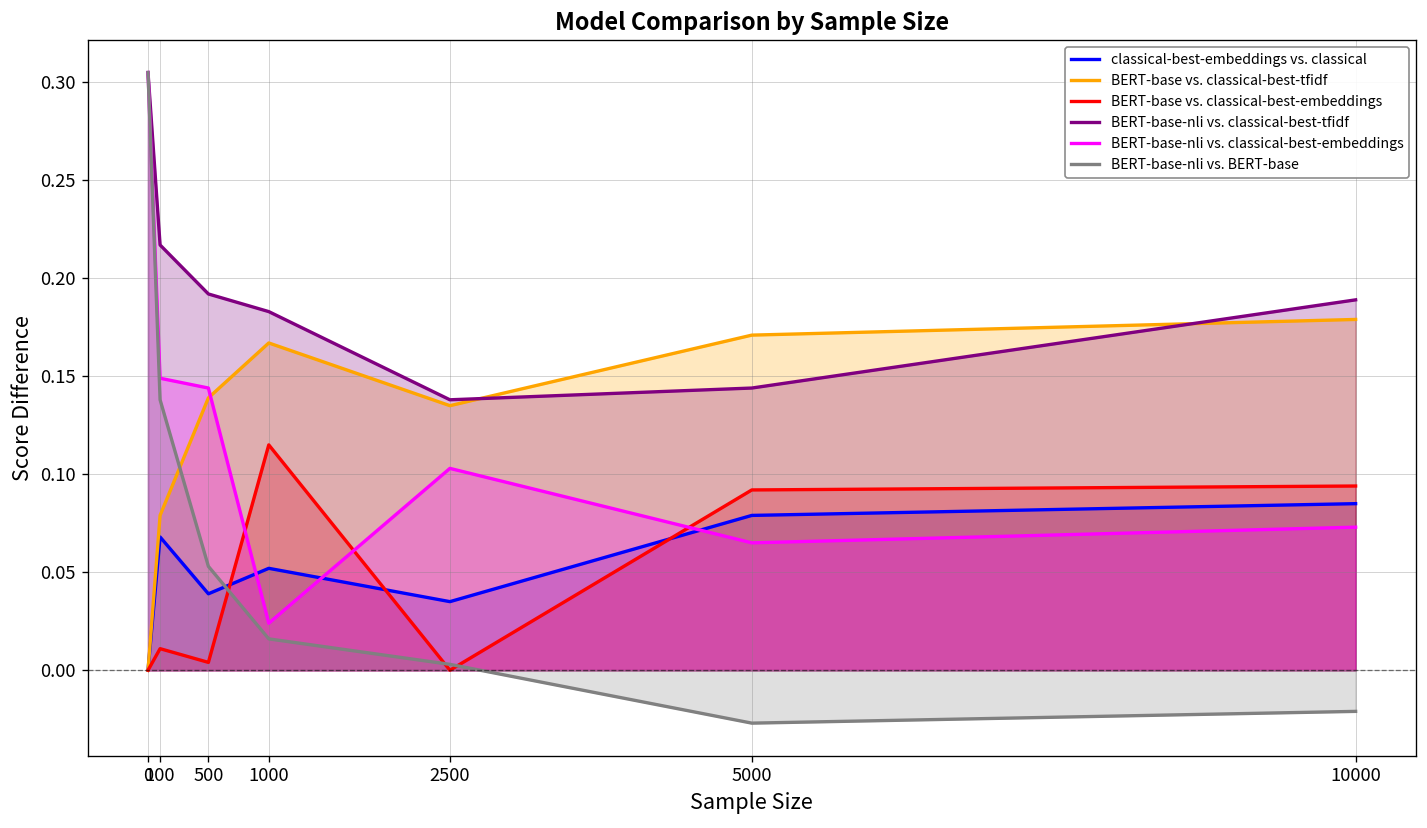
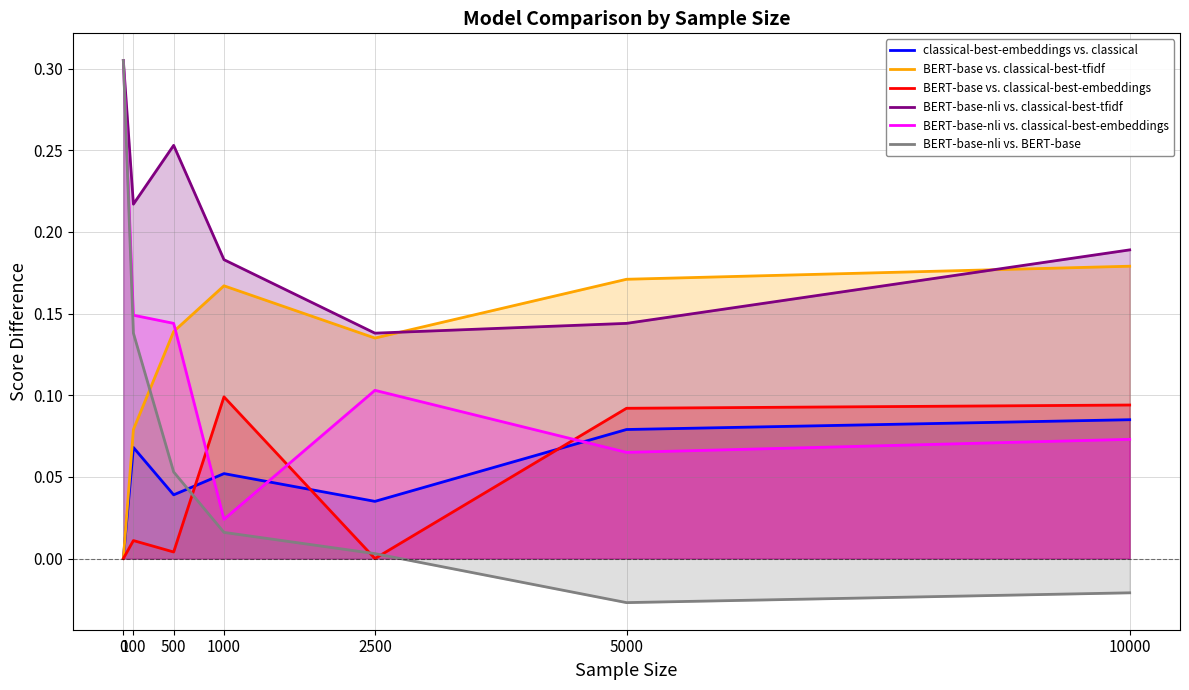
BERT-base-nli vs. classical-best-tfidf, 500: 0.192 -> 0.253
BERT-base vs. classical-best-embeddings, 1000: 0.115 -> 0.099
